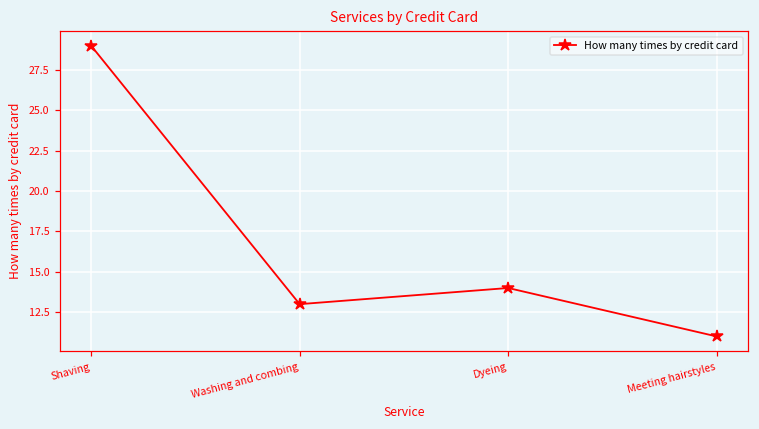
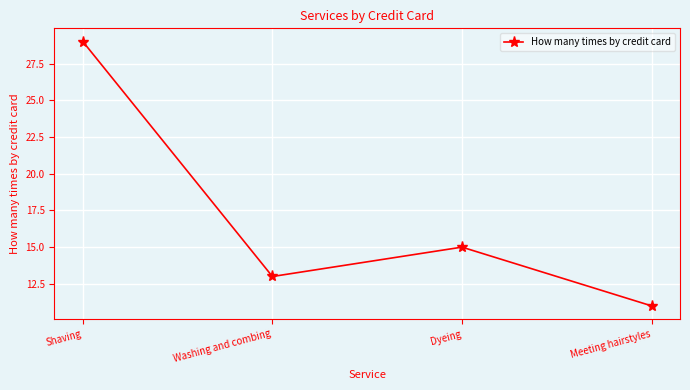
Dyeing: 14 -> 15
